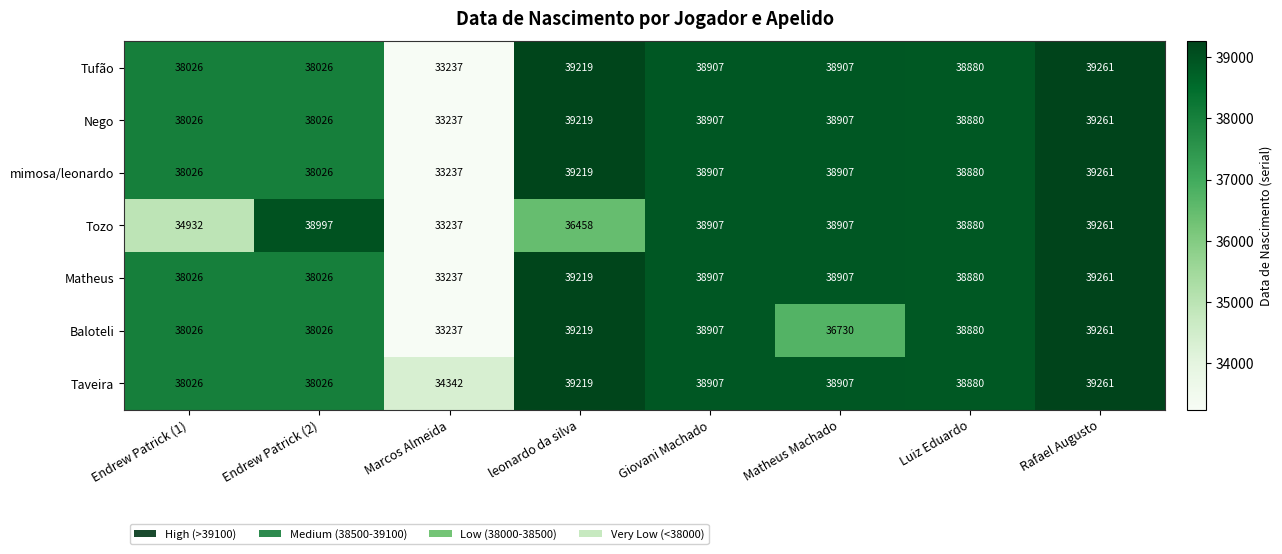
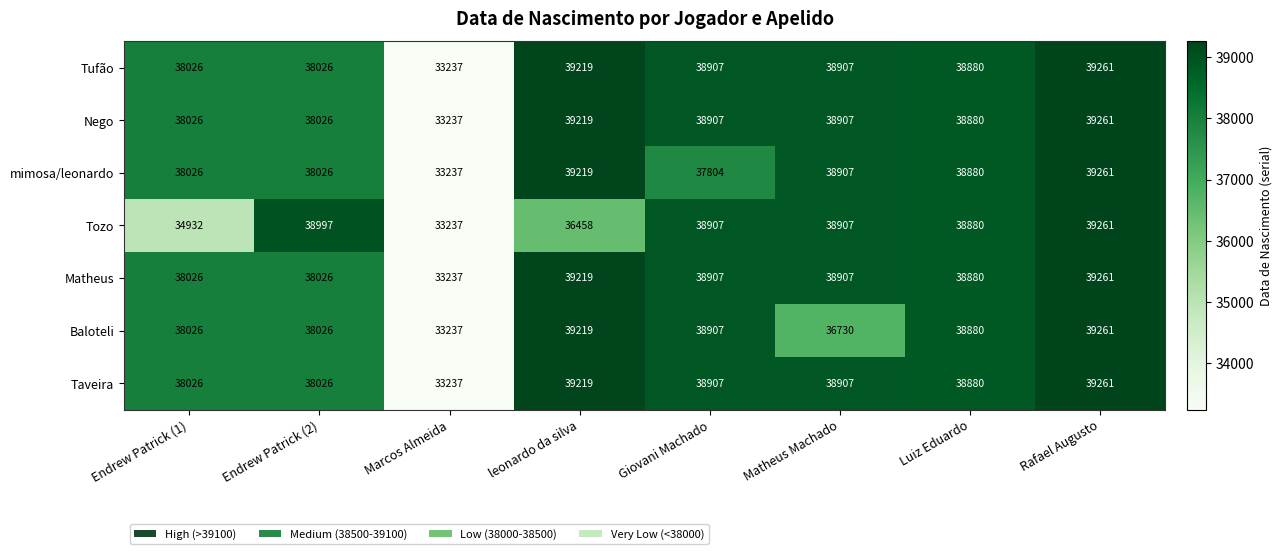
mimosa/leonardo, Giovani Machado: 38907 -> 37804
Taveira, Marcos Almeida: 34342 -> 33237
